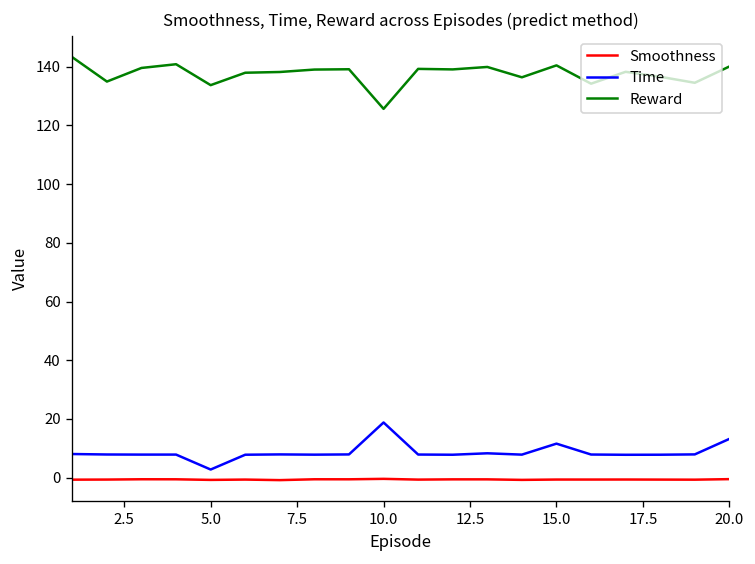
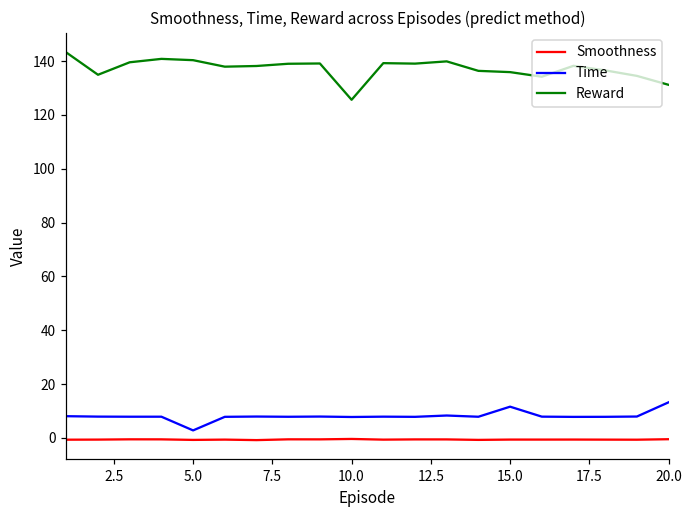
Reward, 5.0: 134 -> 140
Time, 10.0: 19 -> 8
Reward, 15.0: 140 -> 136
Reward, 20.0: 140 -> 131
